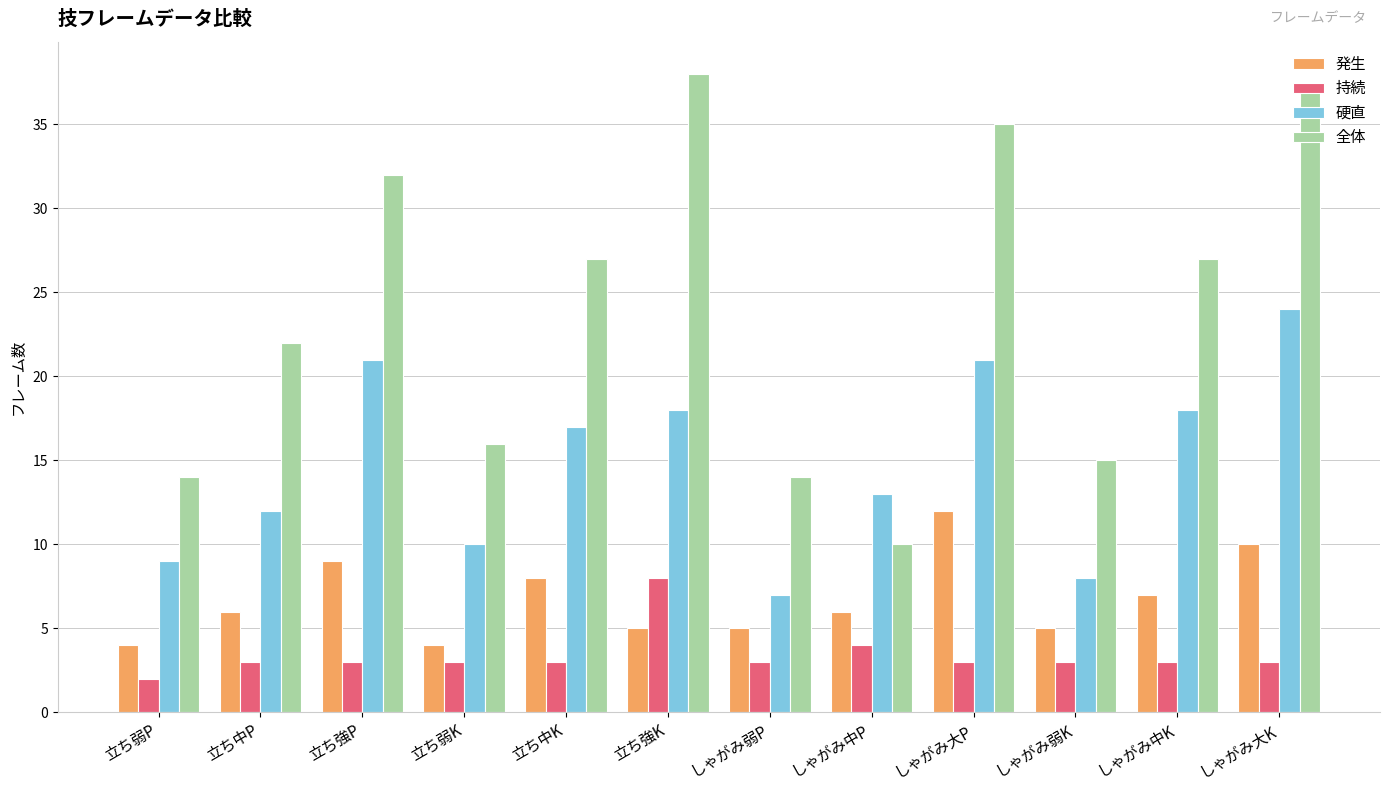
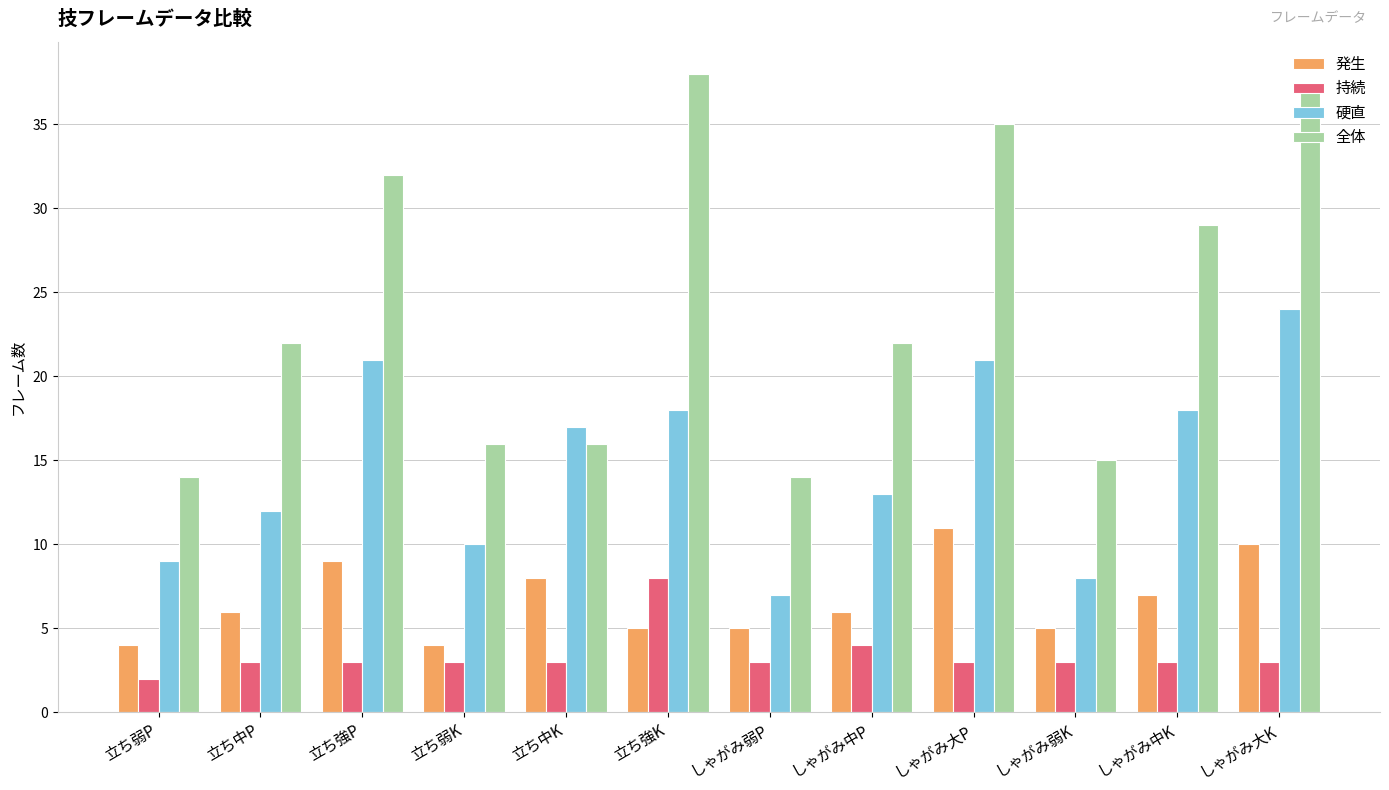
全体, 立ち中K: 27 -> 16
全体, しゃがみ中P: 10 -> 22
発生, しゃがみ大P: 12 -> 11
全体, しゃがみ中K: 27 -> 29
